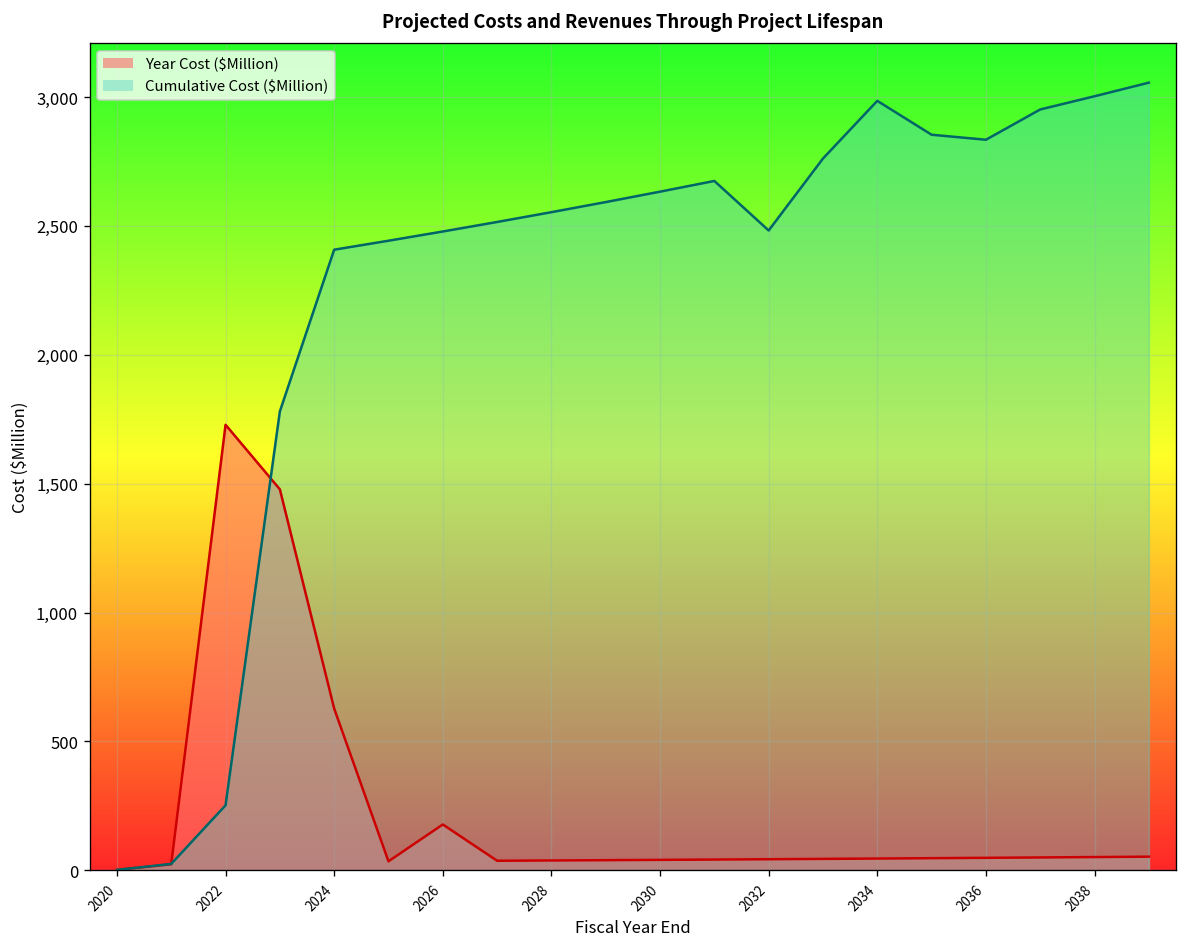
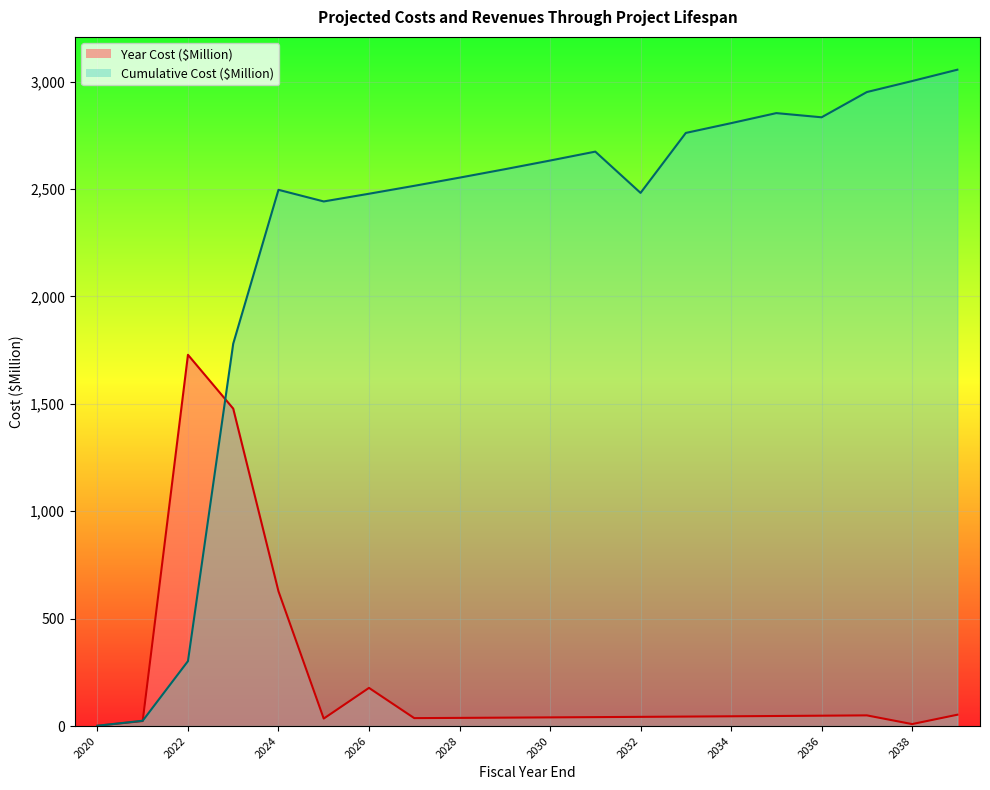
Cumulative Cost ($Million), 2022: 250 -> 300
Cumulative Cost ($Million), 2024: 2,410 -> 2,500
Cumulative Cost ($Million), 2034: 2,980 -> 2,810
Year Cost ($Million), 2038: 50 -> 10
